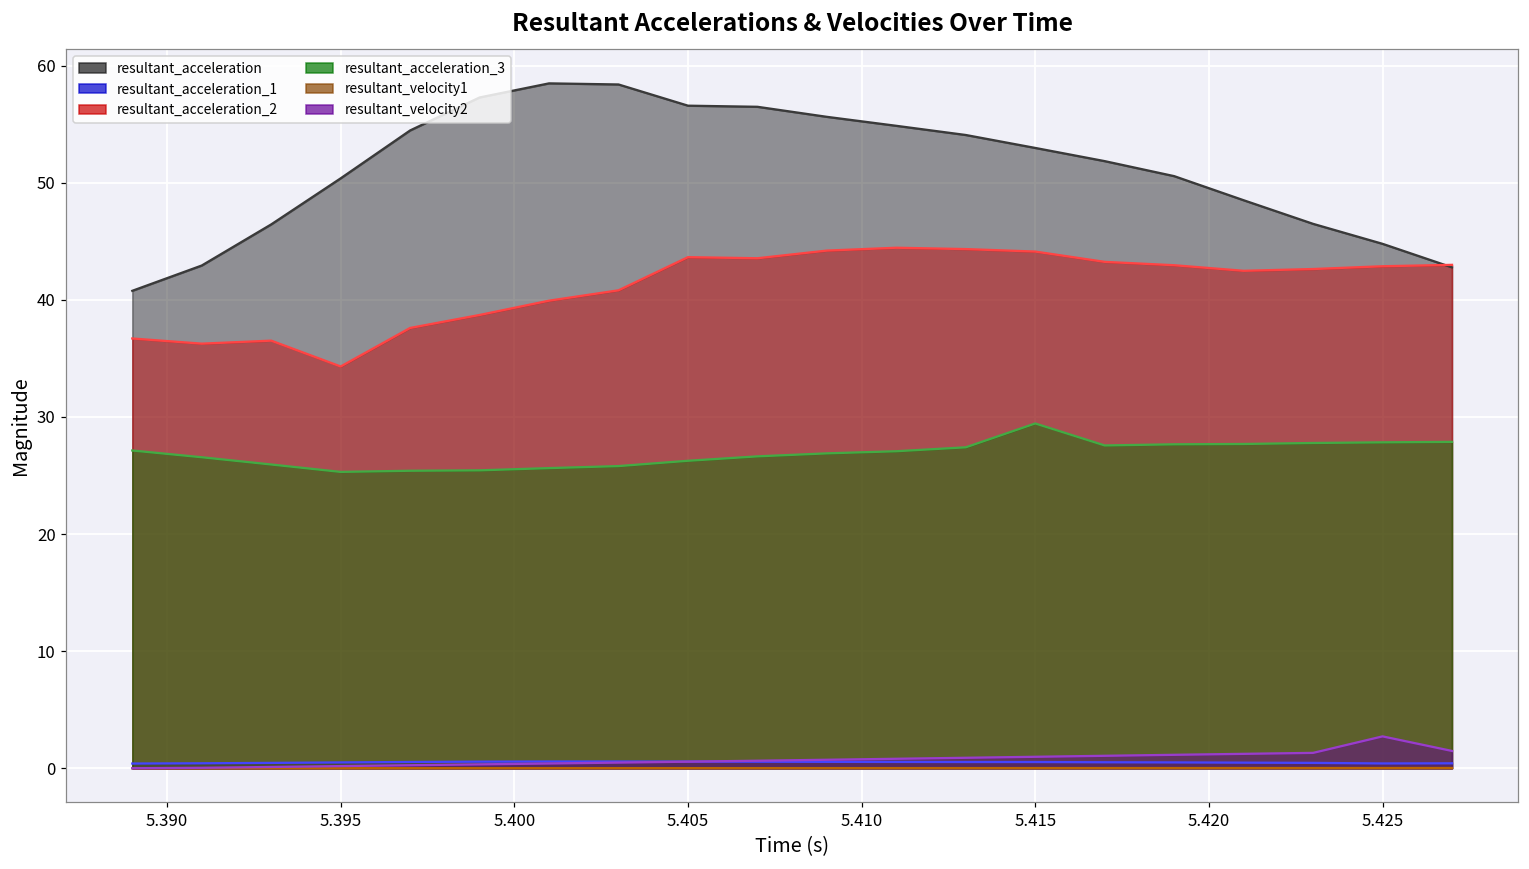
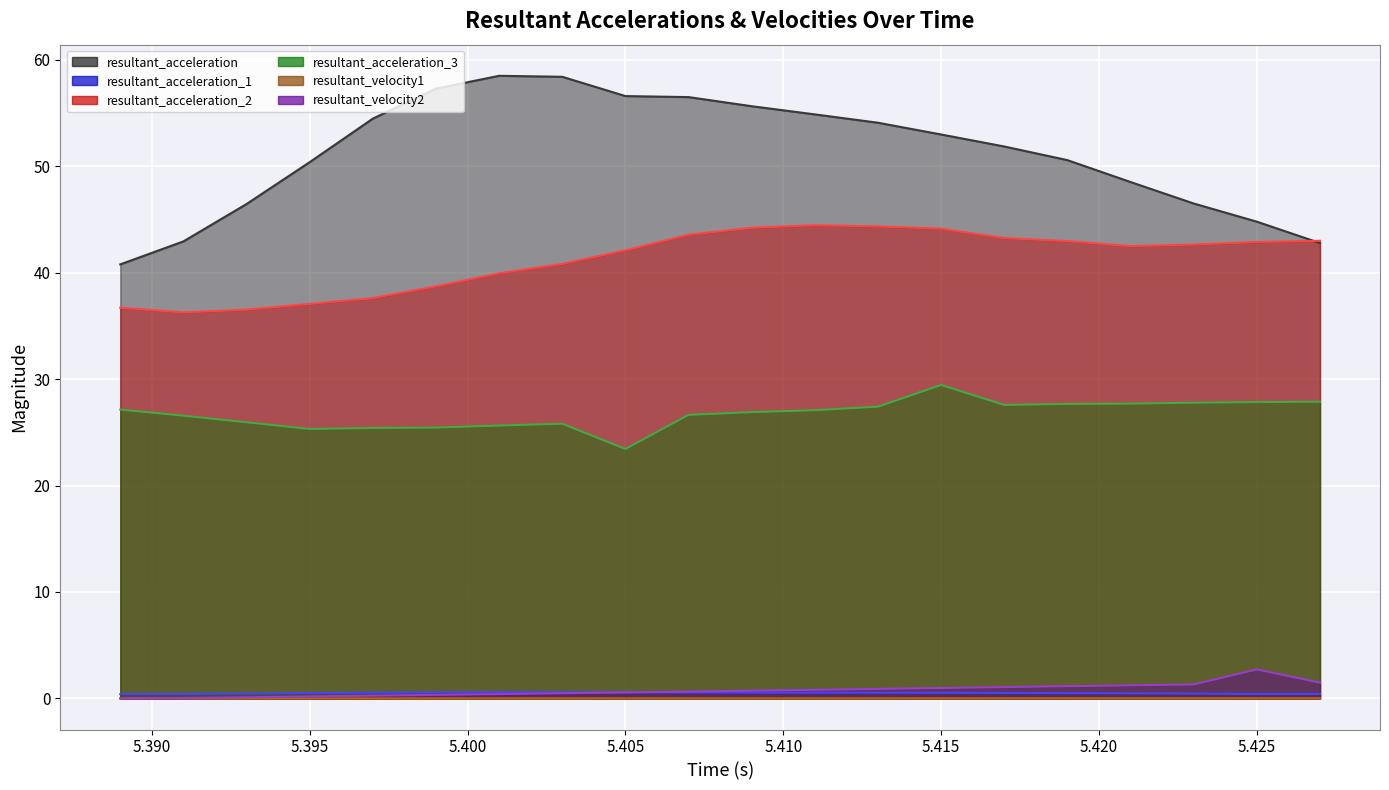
resultant_acceleration_2, 5.395: 34.3 -> 37.1
resultant_acceleration_2, 5.405: 43.7 -> 42.1
resultant_acceleration_3, 5.405: 26.3 -> 23.4
